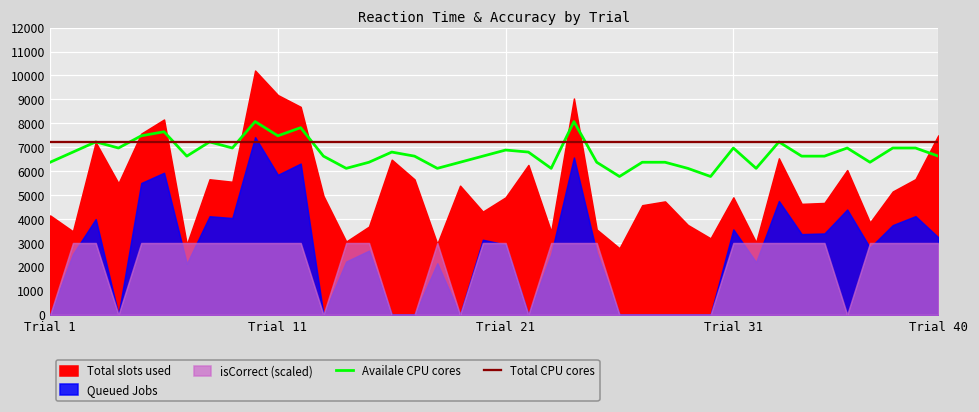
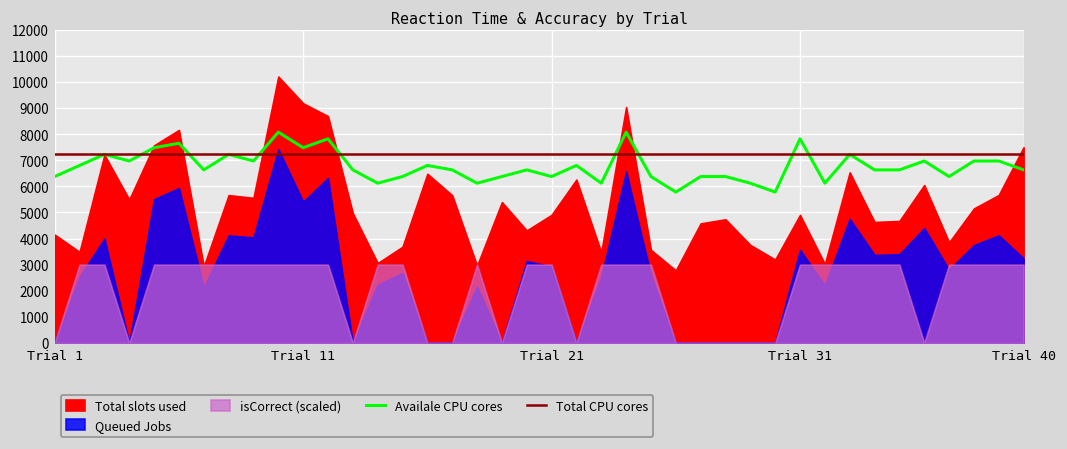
Queued Jobs, Trial 11: 5800 -> 5400
Availale CPU cores, Trial 21: 6900 -> 6400
Availale CPU cores, Trial 31: 7000 -> 7800
